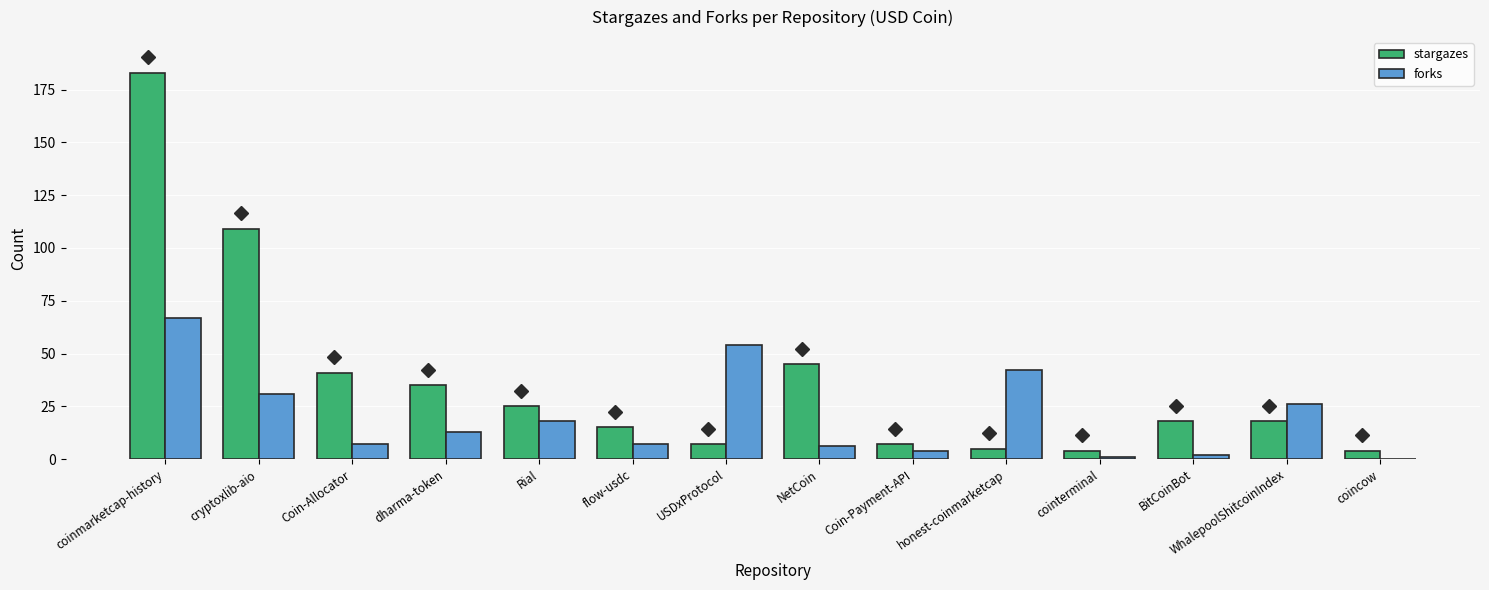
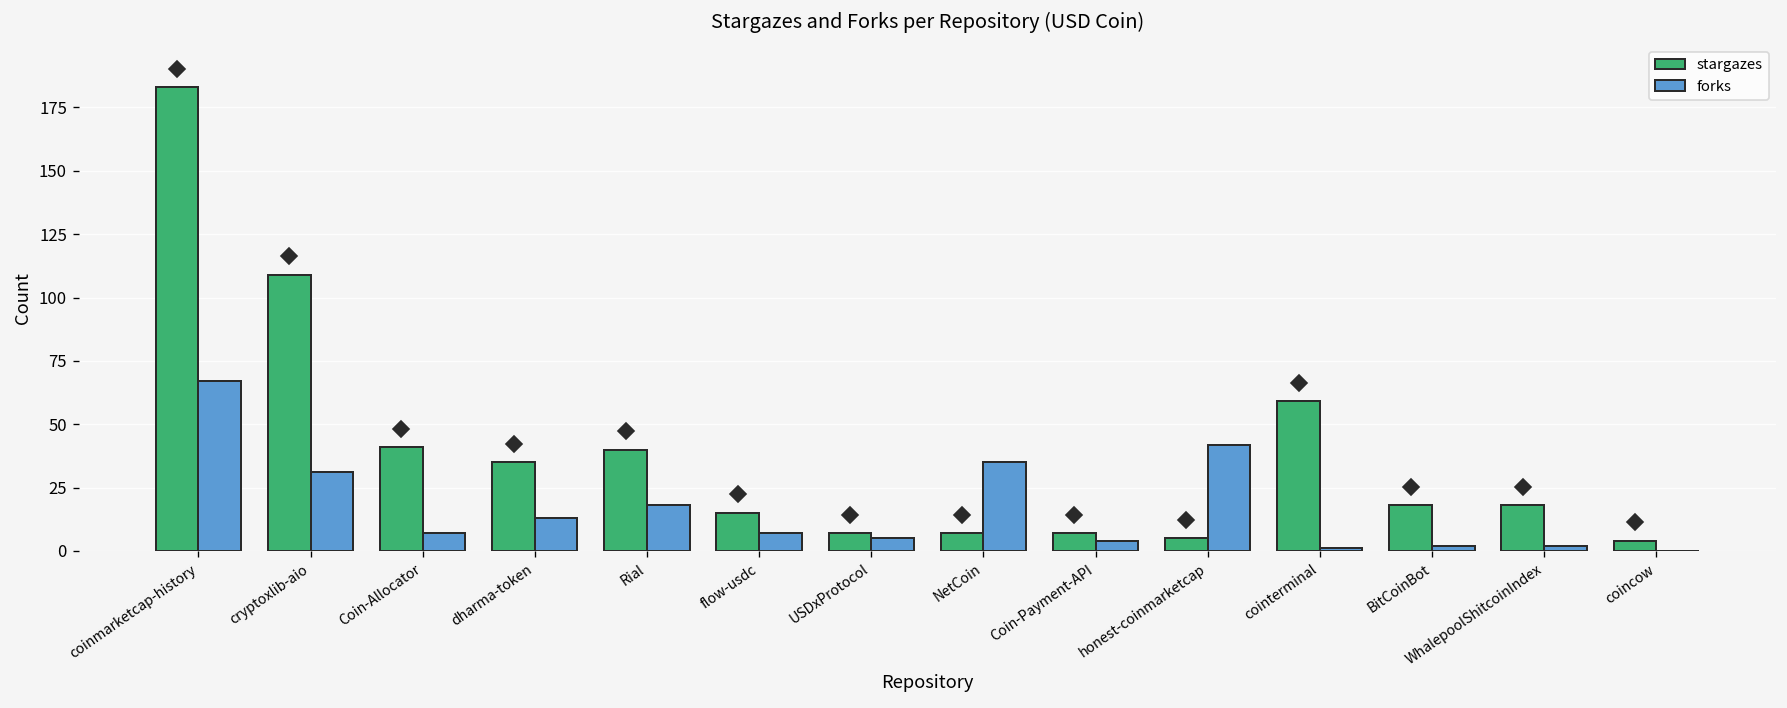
stargazes, Rial: 25 -> 40
forks, USDxProtocol: 54 -> 5
stargazes, NetCoin: 45 -> 7
forks, NetCoin: 6 -> 35
stargazes, cointerminal: 4 -> 59
forks, WhalepoolShitcoinIndex: 26 -> 2
